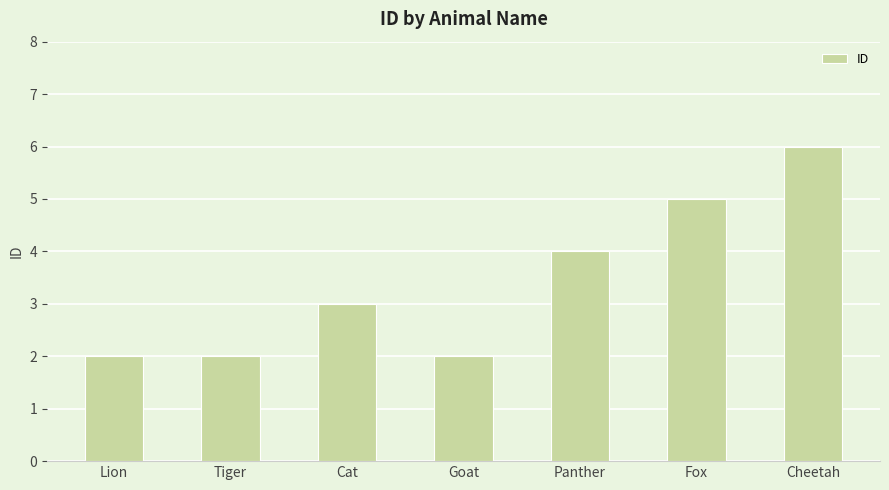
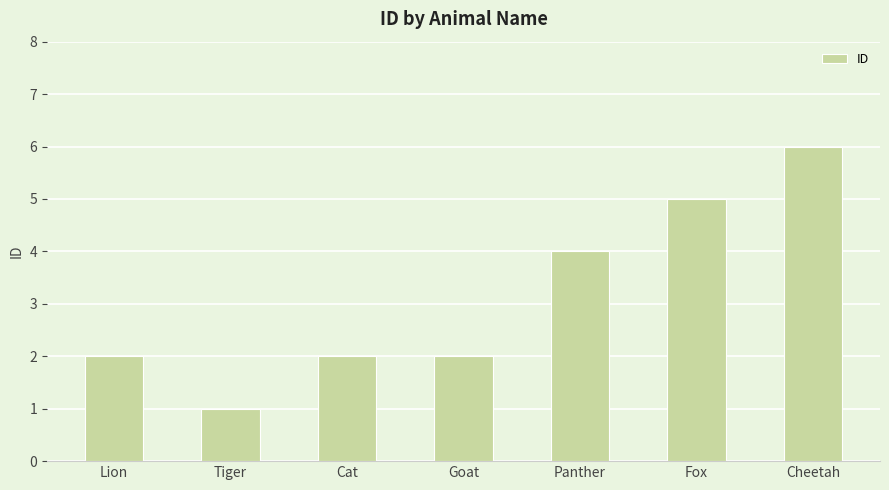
Tiger: 2 -> 1
Cat: 3 -> 2
